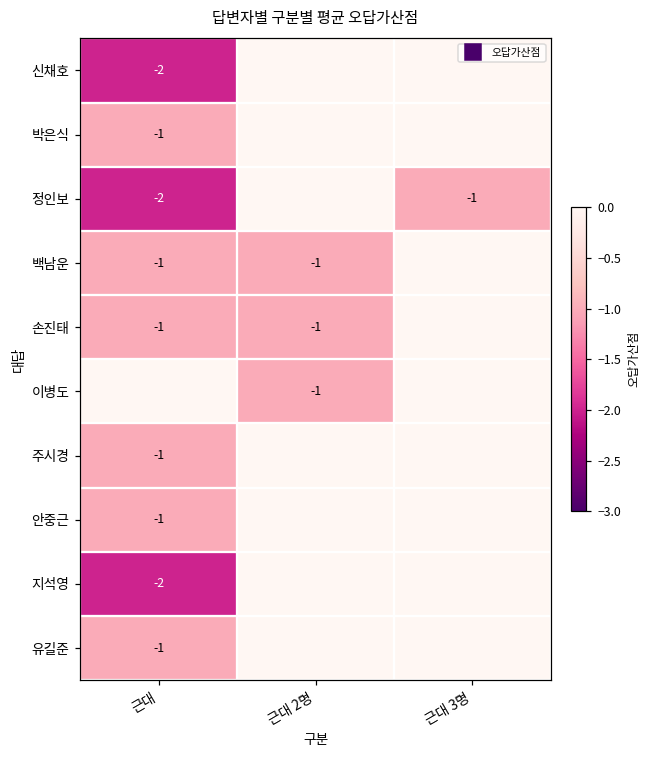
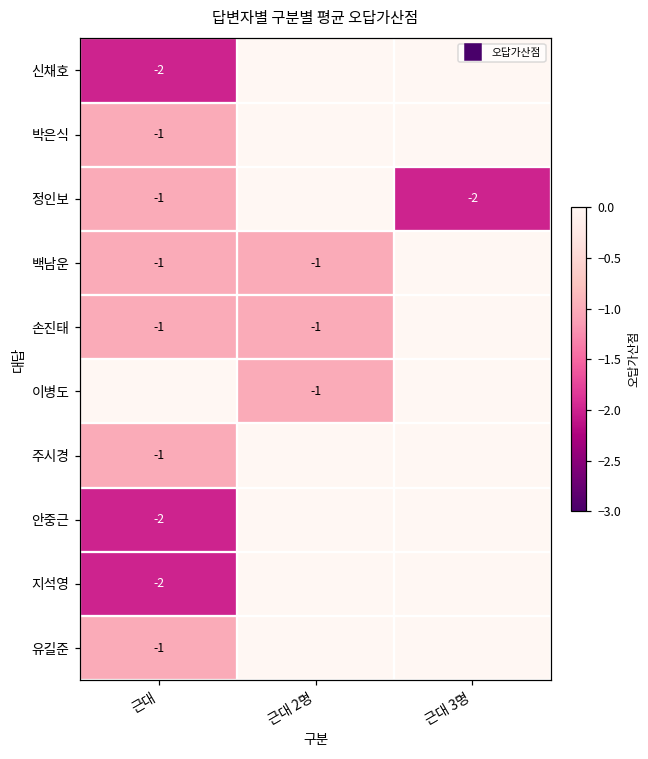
정인보, 근대: -2 -> -1
정인보, 근대 3명: -1 -> -2
안중근, 근대: -1 -> -2
